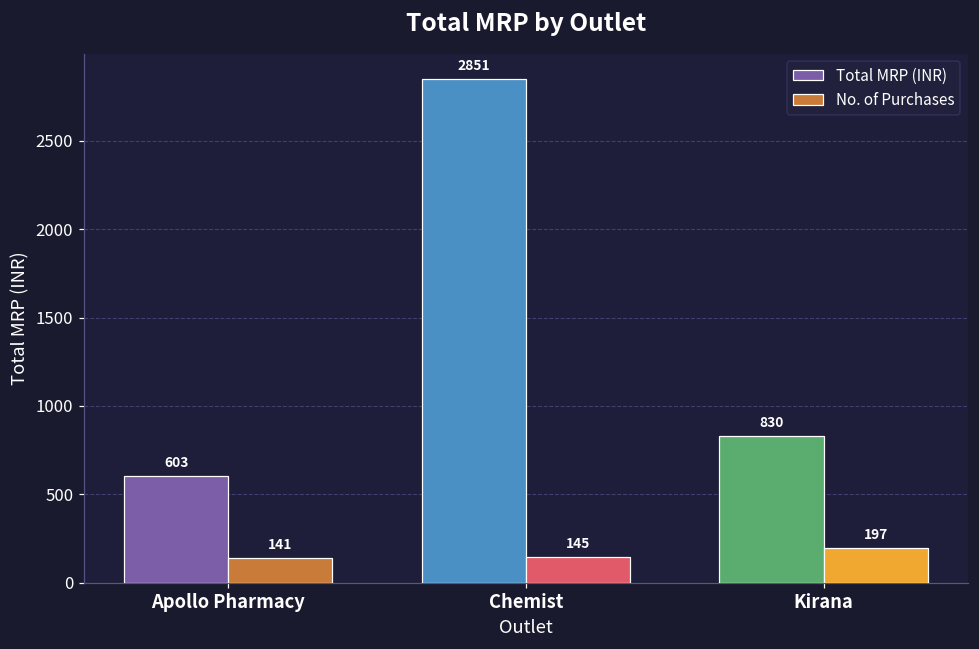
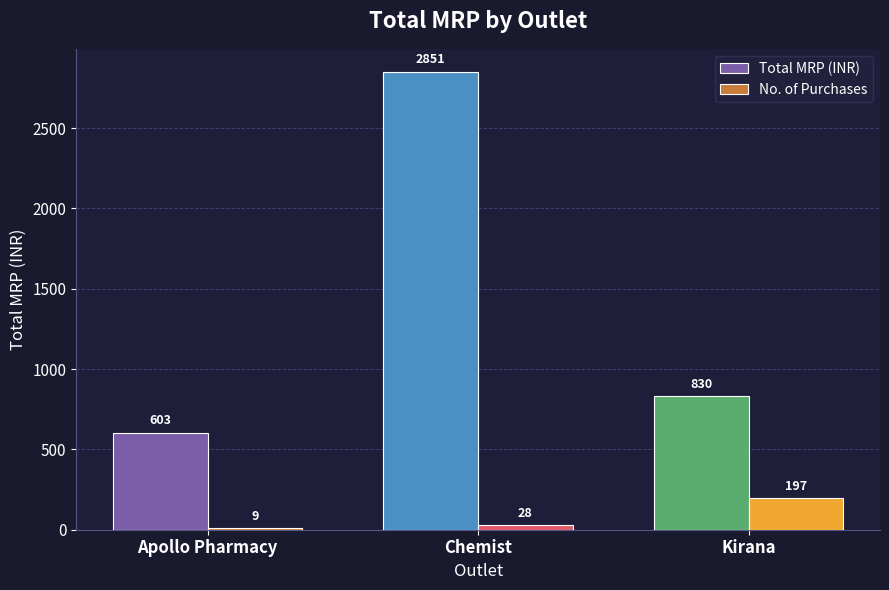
No. of Purchases, Apollo Pharmacy: 141 -> 9
No. of Purchases, Chemist: 145 -> 28
